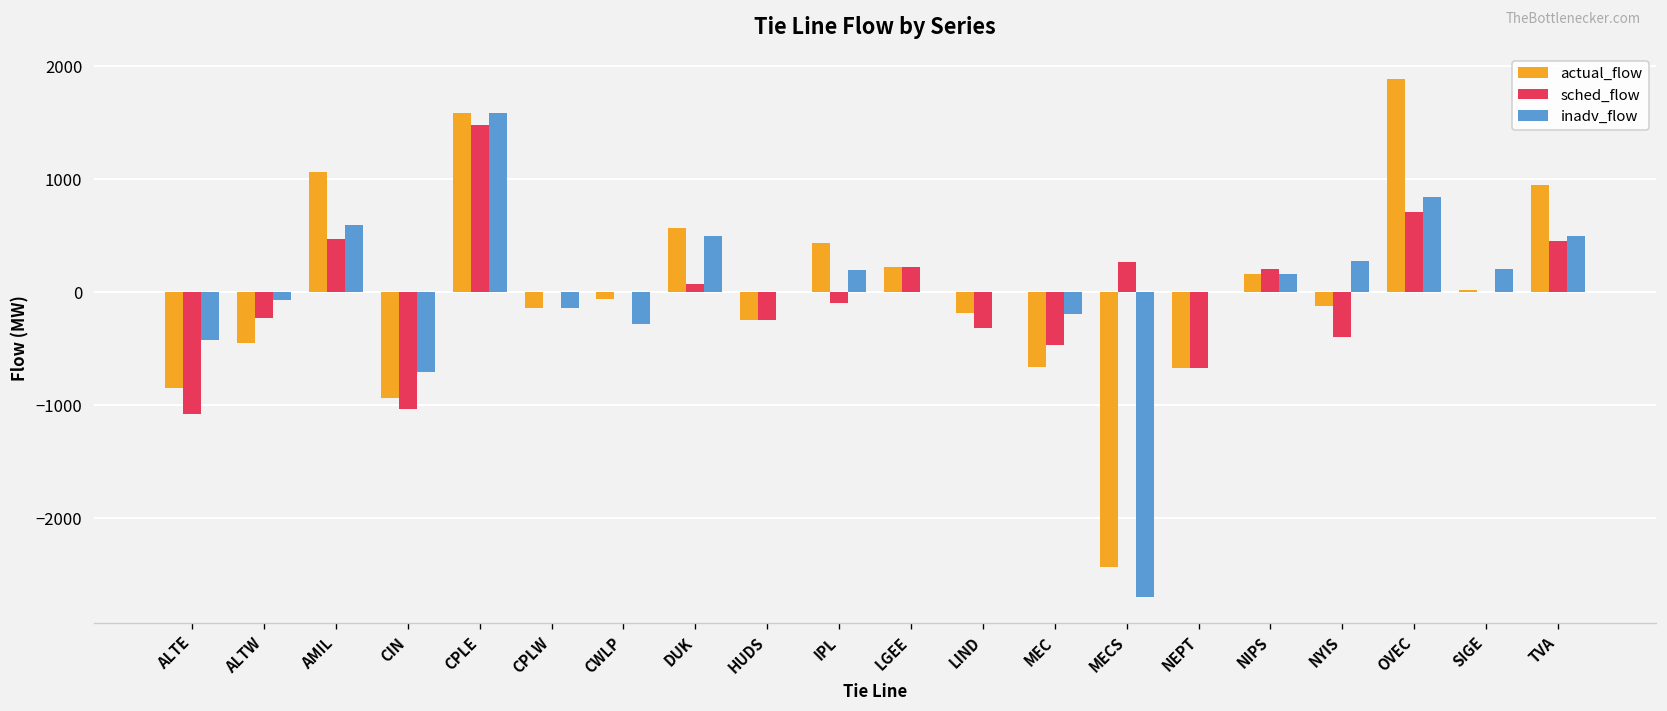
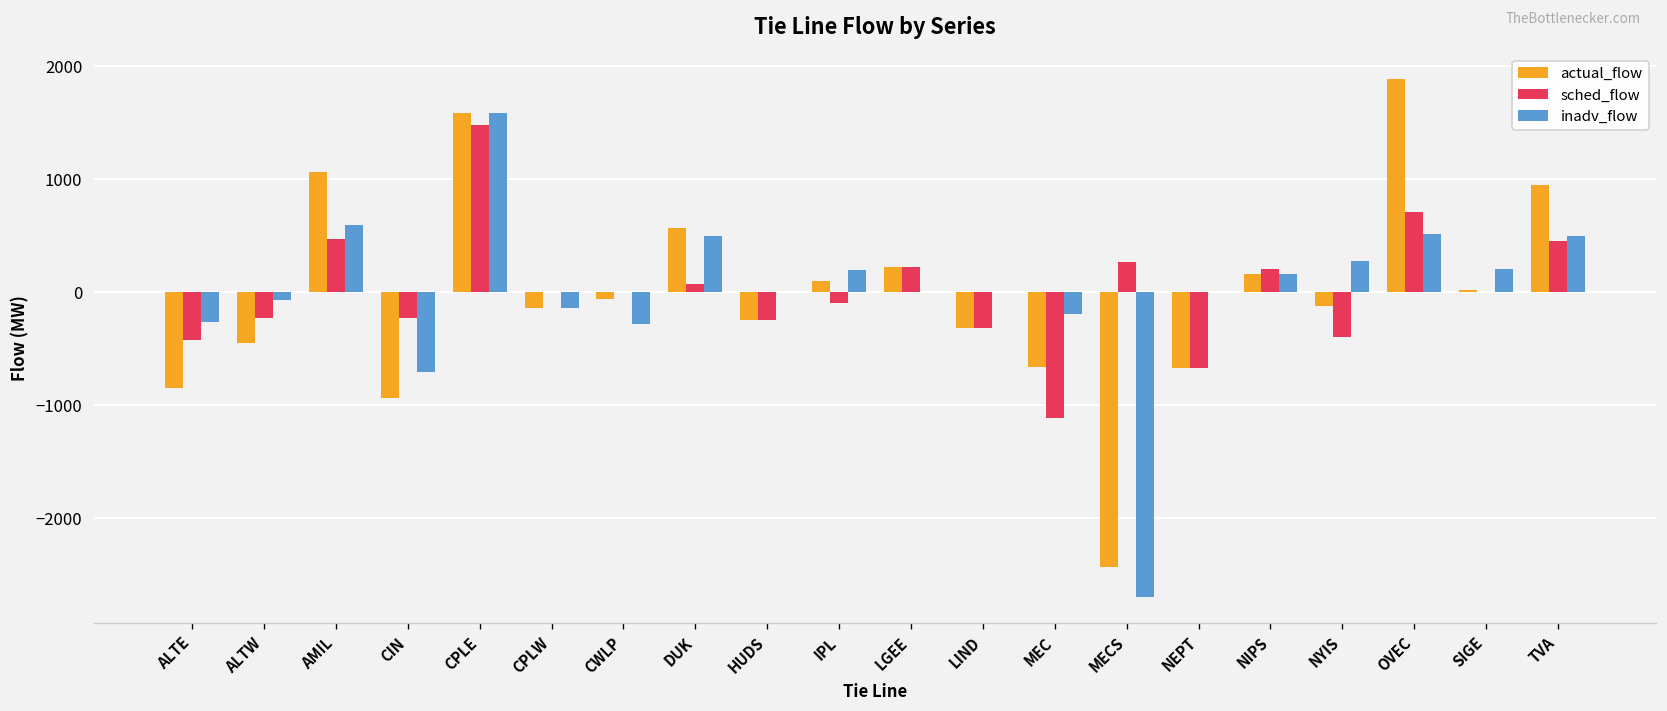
sched_flow, ALTE: -1100 -> -400
inadv_flow, ALTE: -400 -> -300
sched_flow, CIN: -1000 -> -200
actual_flow, IPL: 400 -> 100
actual_flow, LIND: -200 -> -300
sched_flow, MEC: -500 -> -1100
inadv_flow, OVEC: 800 -> 500
